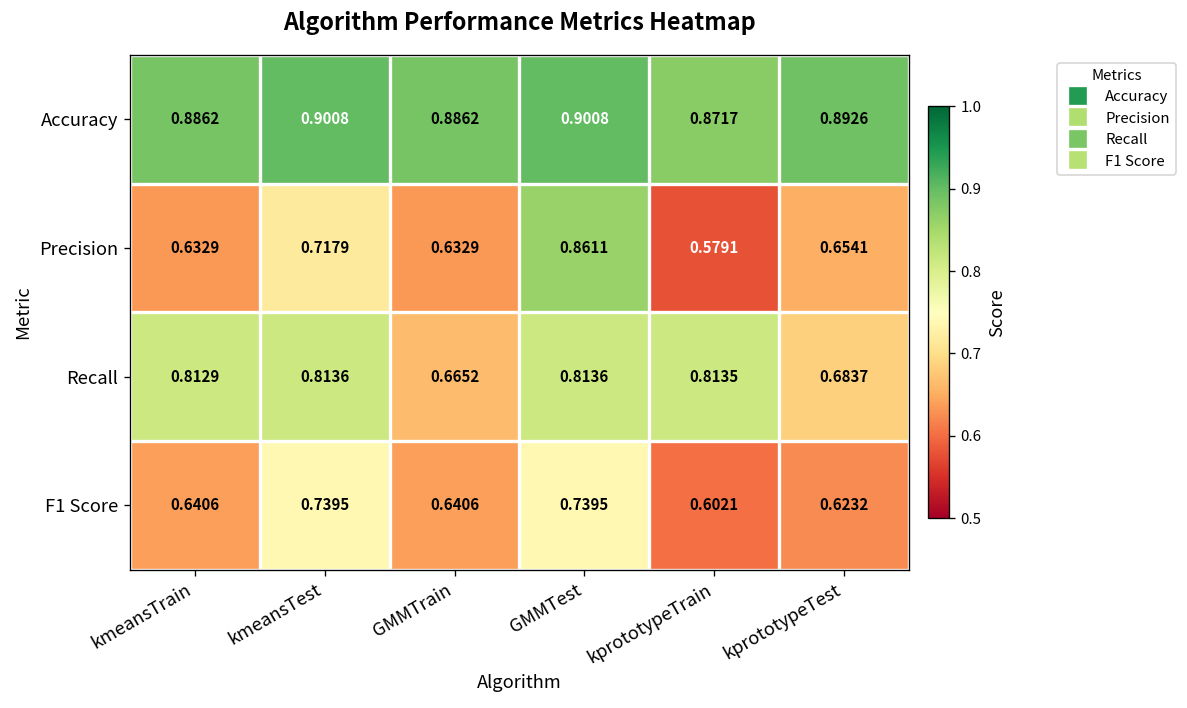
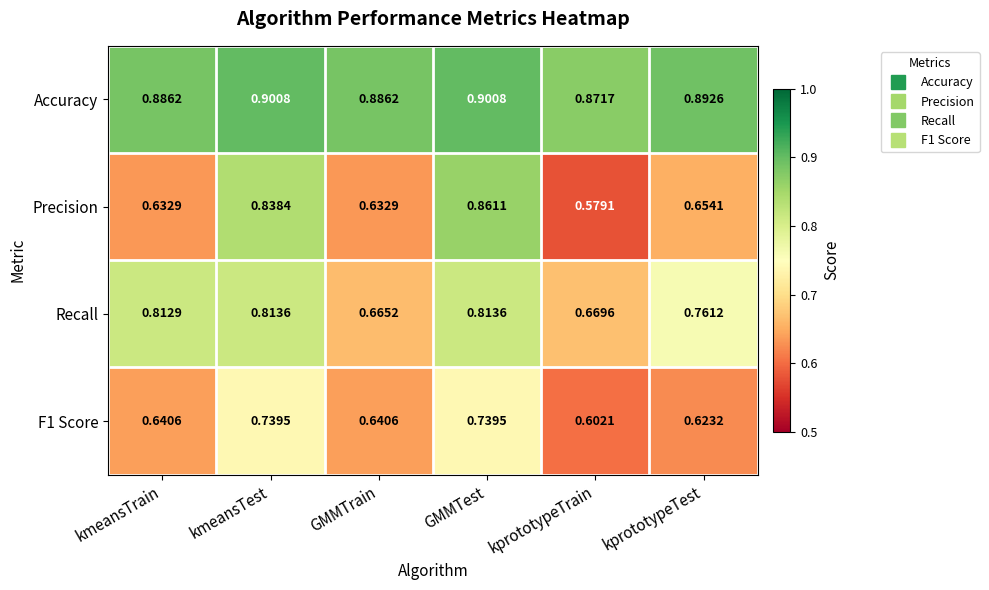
Precision, kmeansTest: 0.7179 -> 0.8384
Recall, kprototypeTrain: 0.8135 -> 0.6696
Recall, kprototypeTest: 0.6837 -> 0.7612
